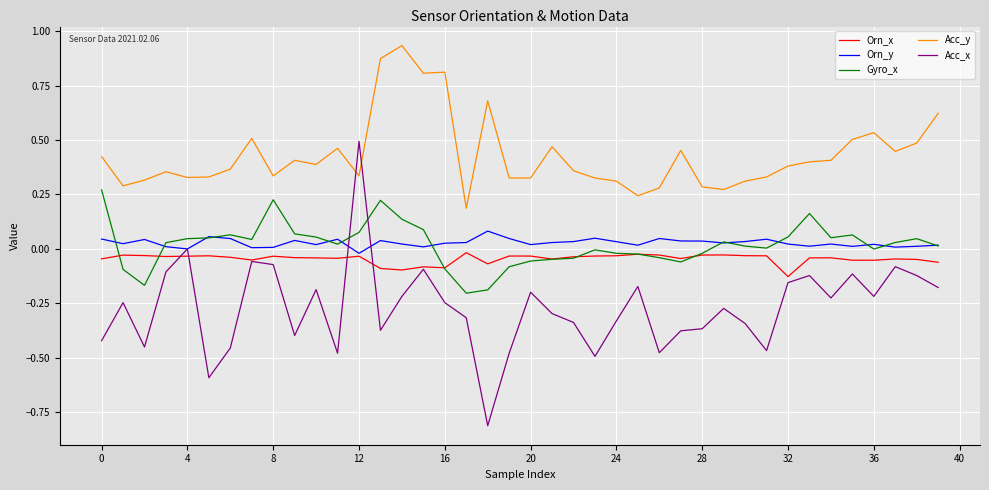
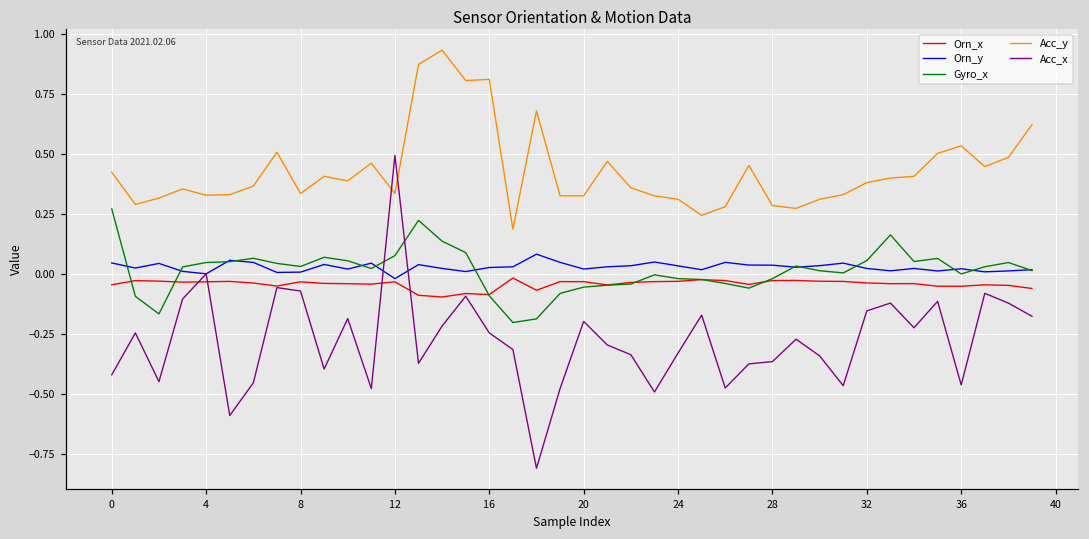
Gyro_x, 8: 0.23 -> 0.03
Orn_x, 32: -0.13 -> -0.04
Acc_x, 36: -0.22 -> -0.46
